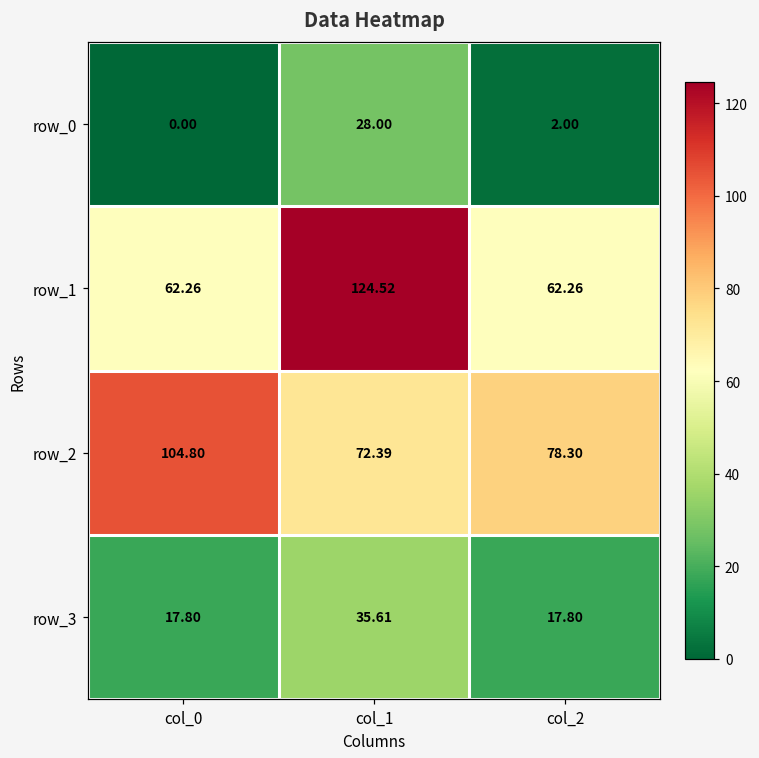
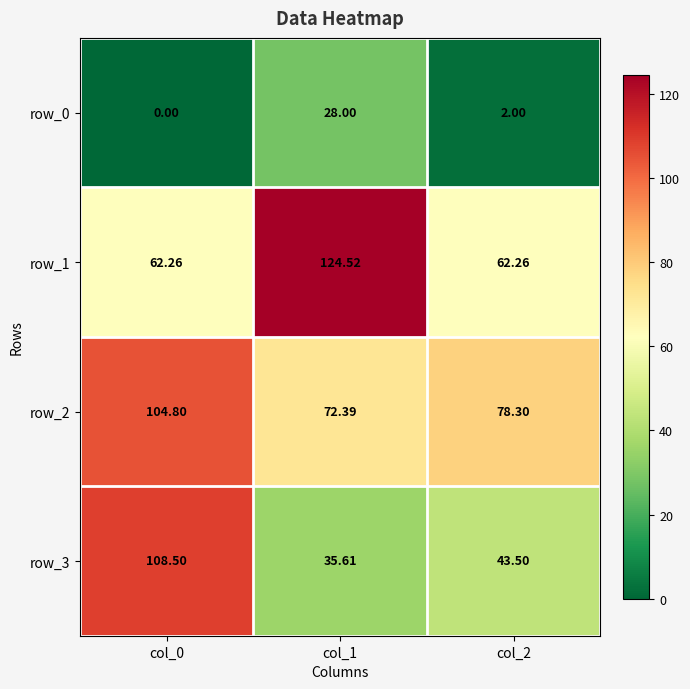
row_3, col_0: 17.80 -> 108.50
row_3, col_2: 17.80 -> 43.50
